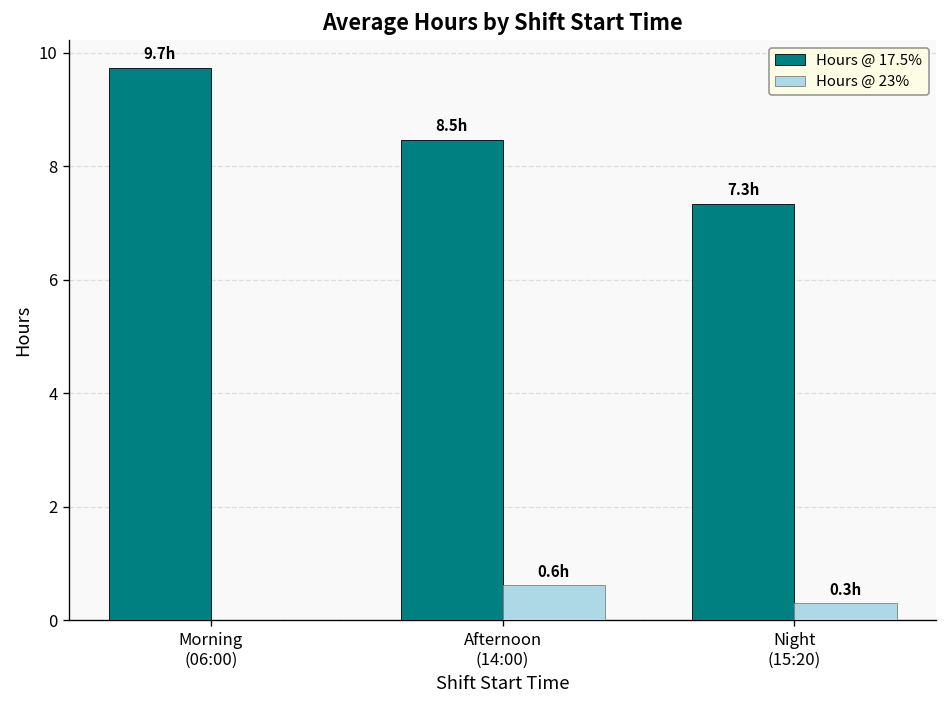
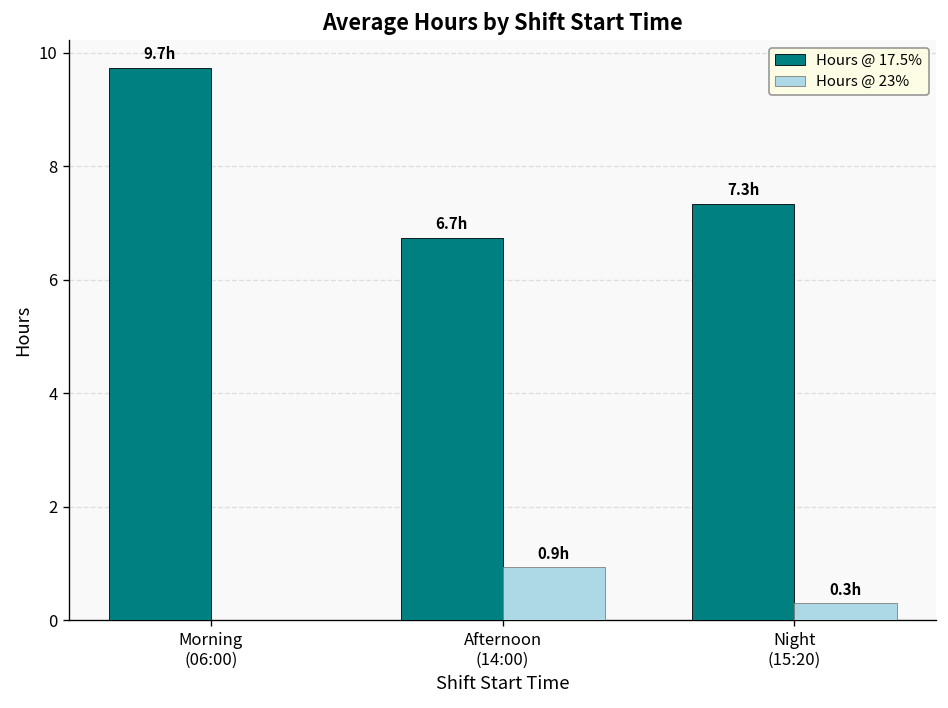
Hours @ 17.5%, Afternoon (14:00): 8.5h -> 6.7h
Hours @ 23%, Afternoon (14:00): 0.6h -> 0.9h
